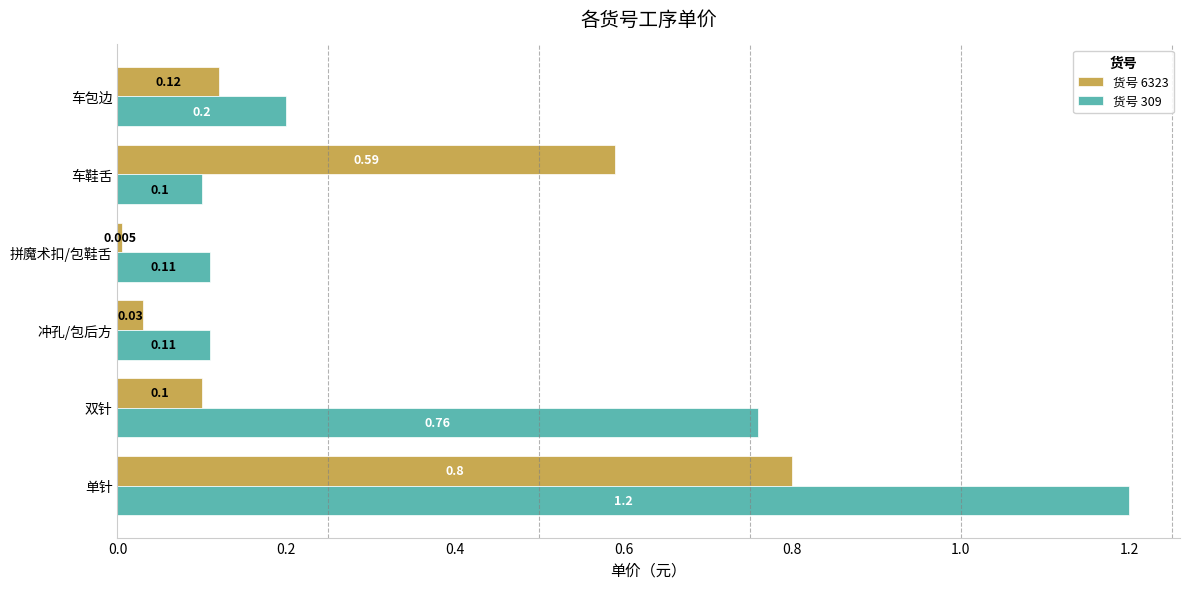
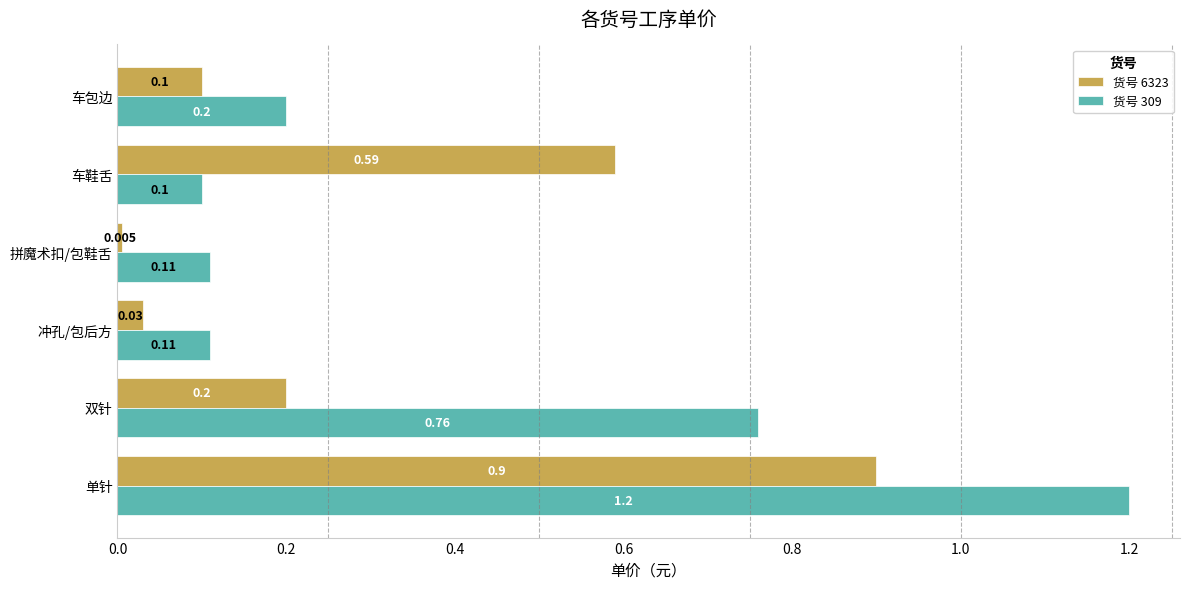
货号 6323, 车包边: 0.12 -> 0.1
货号 6323, 双针: 0.1 -> 0.2
货号 6323, 单针: 0.8 -> 0.9
